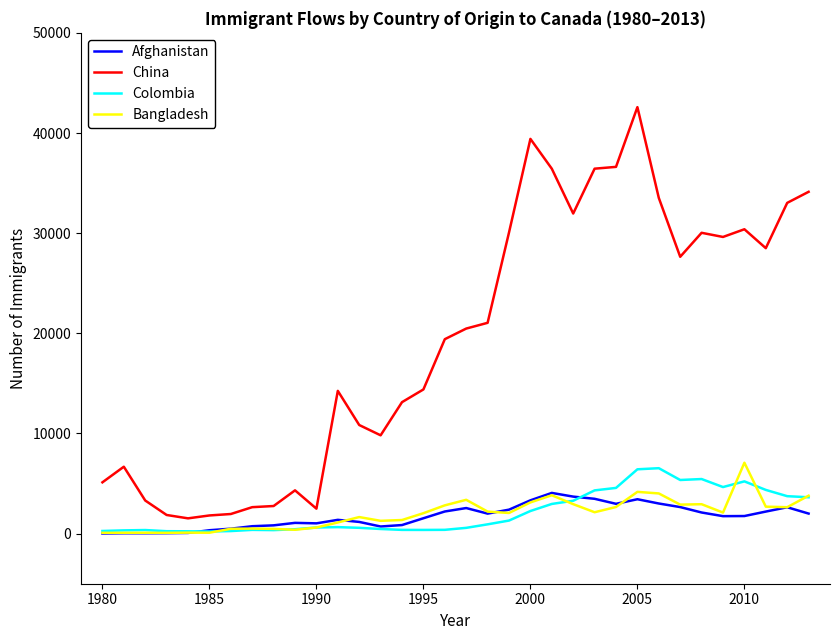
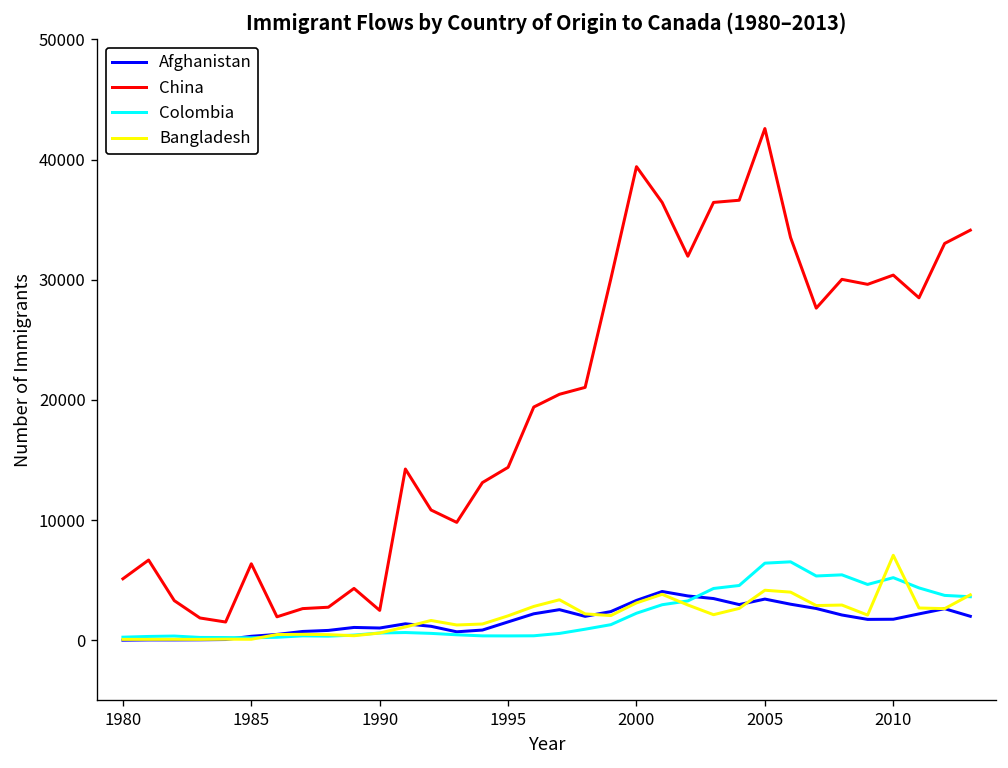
China, 1985: 1800 -> 6400
